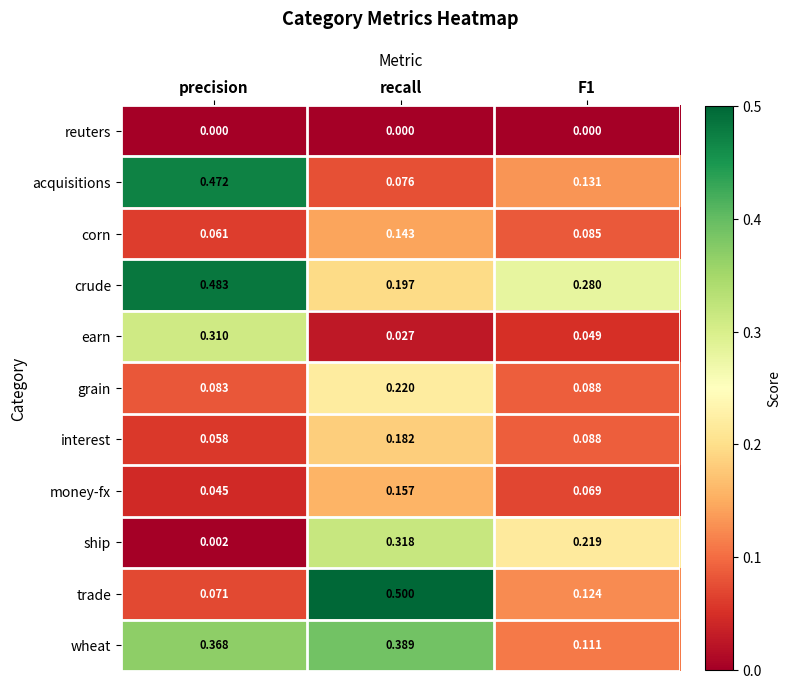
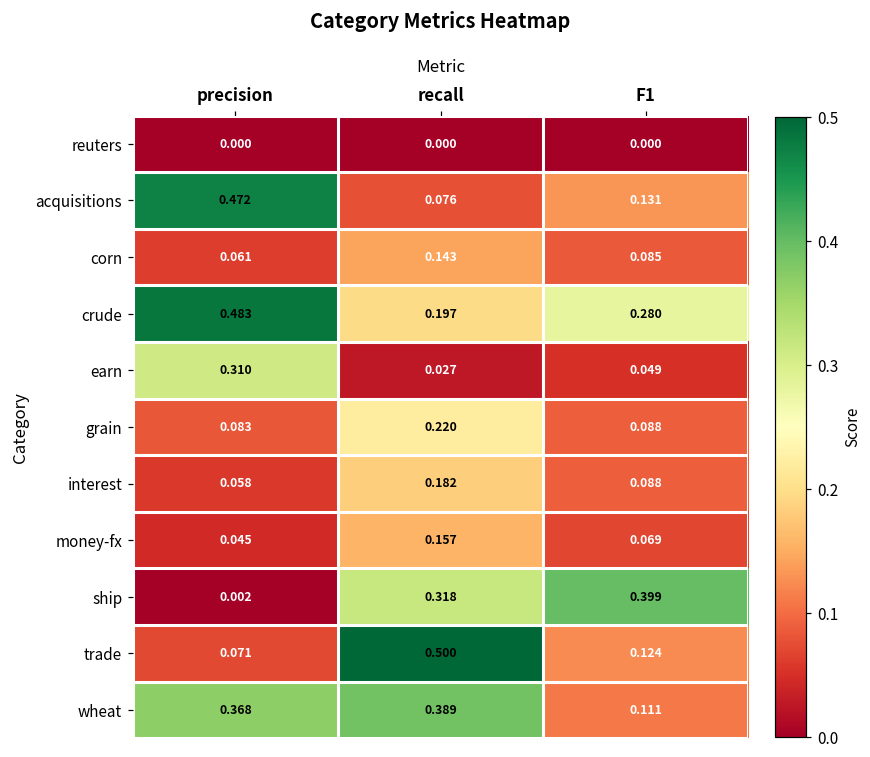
ship, F1: 0.219 -> 0.399
